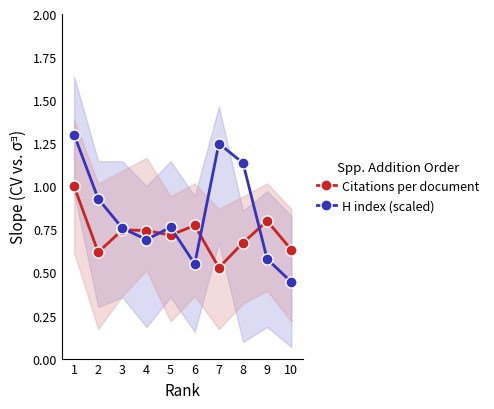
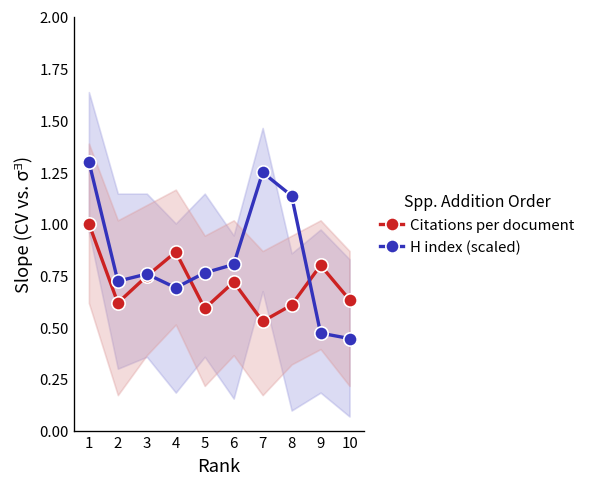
H index (scaled), 2: 0.93 -> 0.72
Citations per document, 4: 0.74 -> 0.86
Citations per document, 5: 0.72 -> 0.59
Citations per document, 6: 0.77 -> 0.72
H index (scaled), 6: 0.55 -> 0.80
Citations per document, 8: 0.67 -> 0.61
H index (scaled), 9: 0.58 -> 0.47
